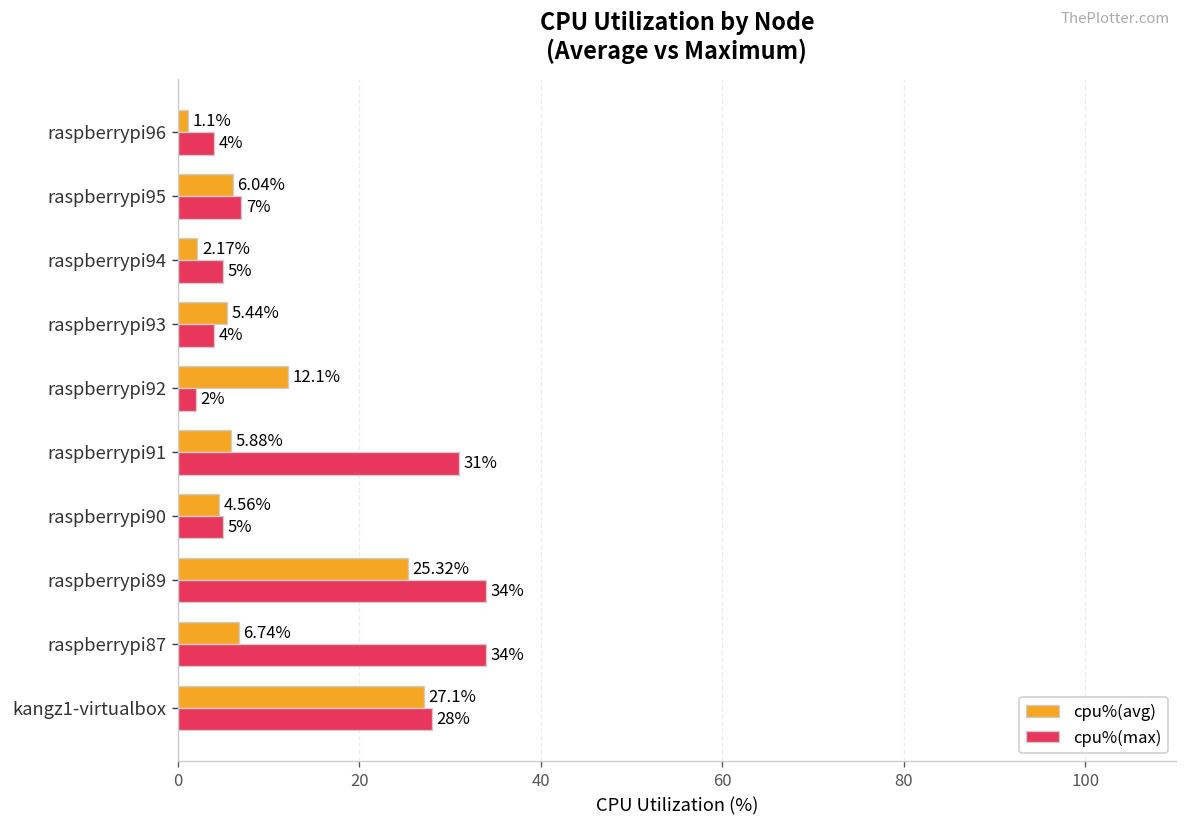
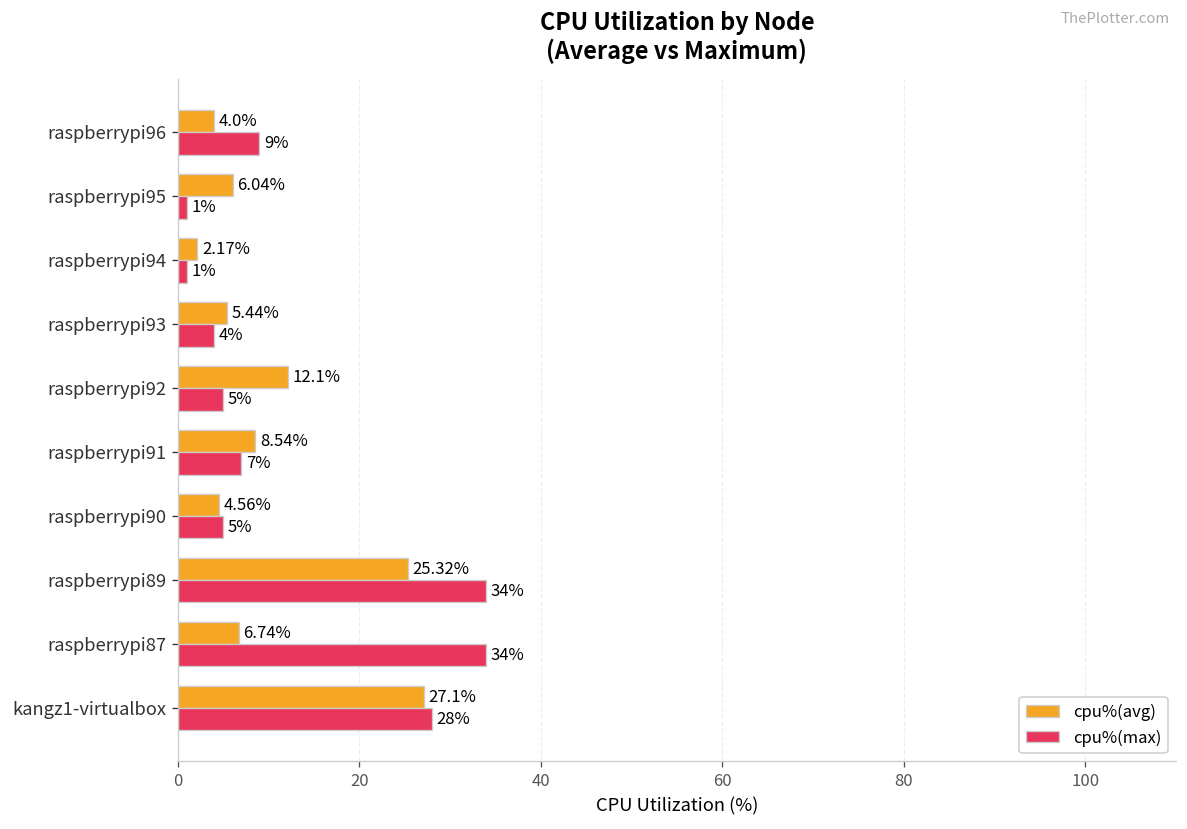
cpu%(avg), raspberrypi96: 1.1% -> 4.0%
cpu%(max), raspberrypi96: 4% -> 9%
cpu%(max), raspberrypi95: 7% -> 1%
cpu%(max), raspberrypi94: 5% -> 1%
cpu%(max), raspberrypi92: 2% -> 5%
cpu%(avg), raspberrypi91: 5.88% -> 8.54%
cpu%(max), raspberrypi91: 31% -> 7%
